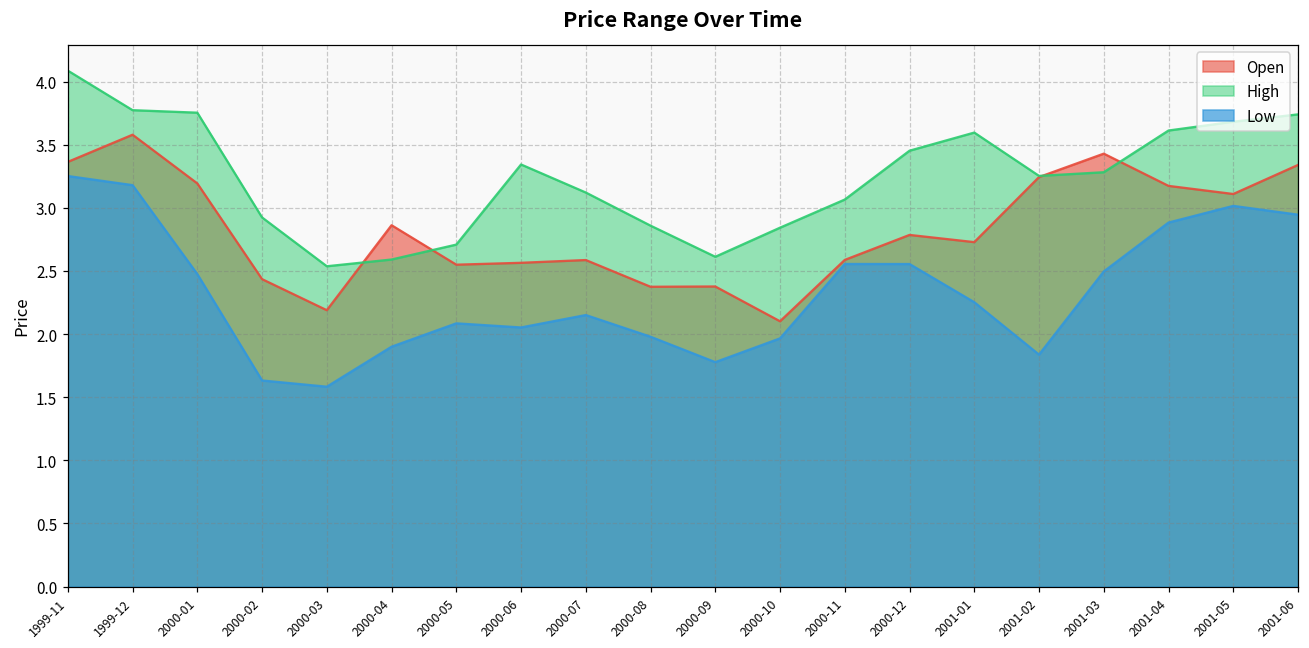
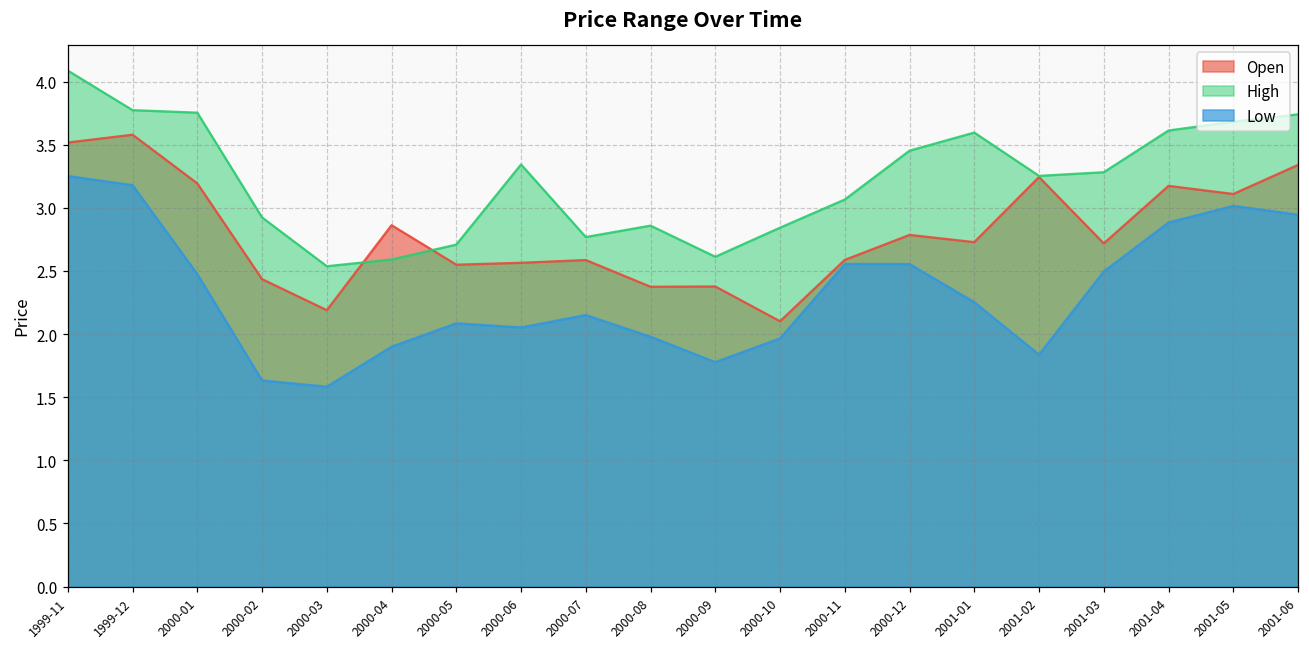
Open, 1999-11: 3.36 -> 3.52
High, 2000-07: 3.12 -> 2.77
Open, 2001-03: 3.43 -> 2.72
